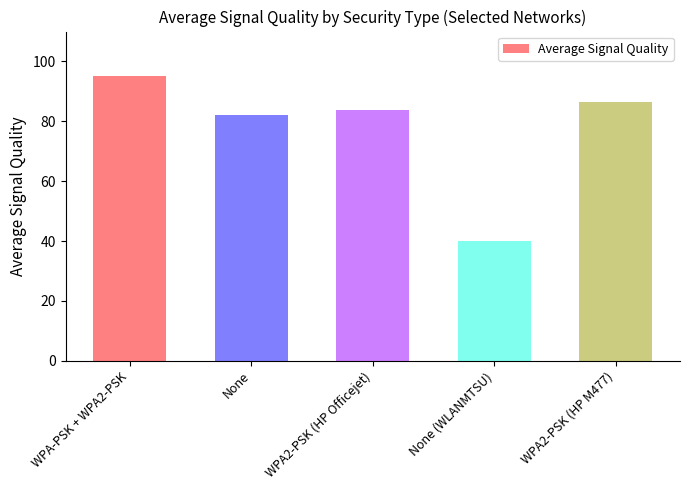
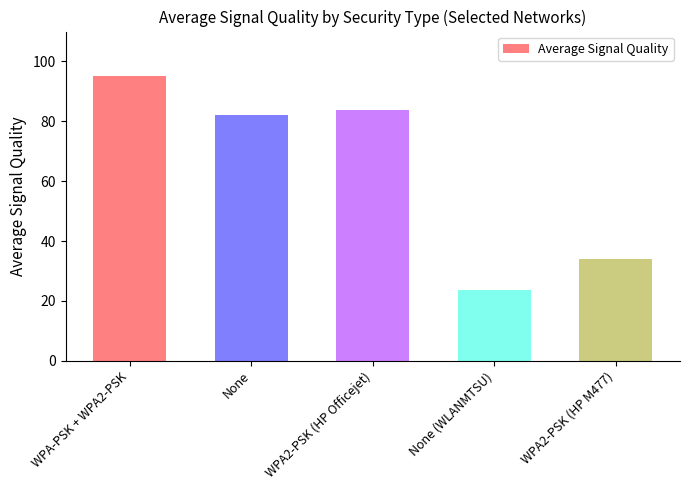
None (WLANMTSU): 40 -> 24
WPA2-PSK (HP M477): 86 -> 34
